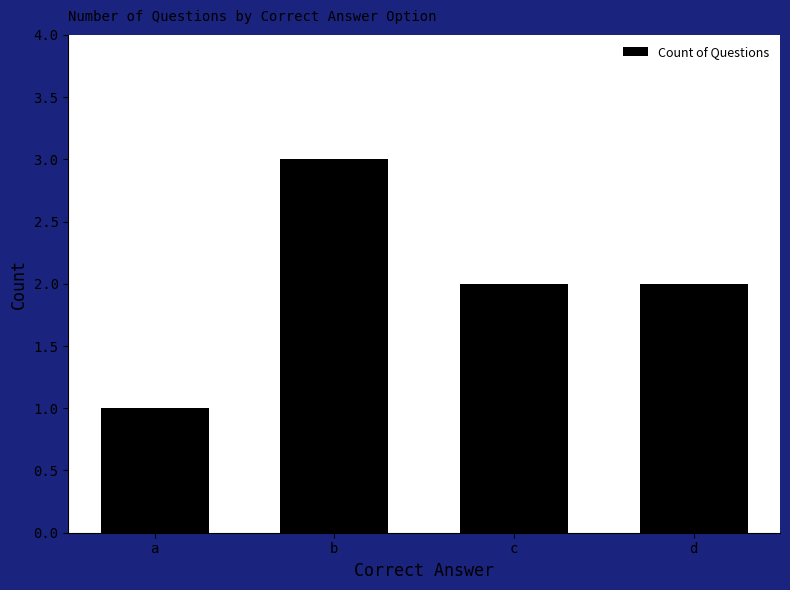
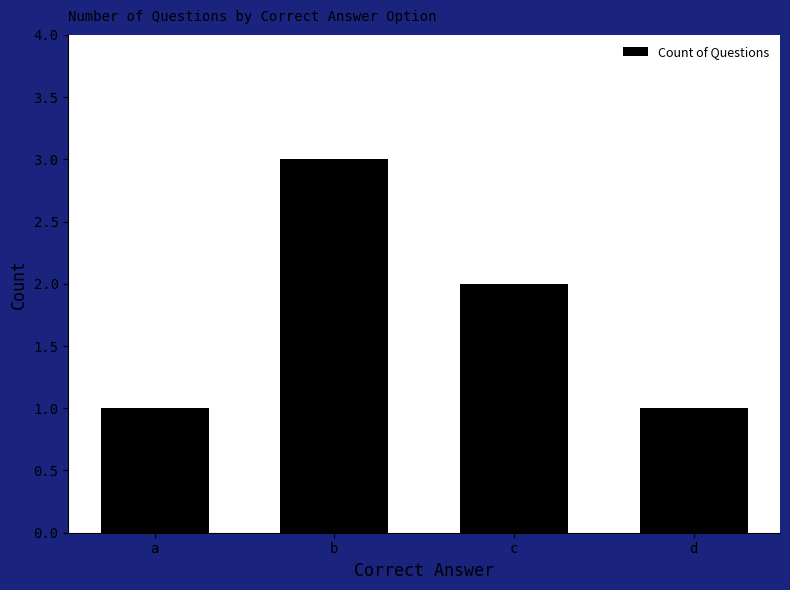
d: 2 -> 1
